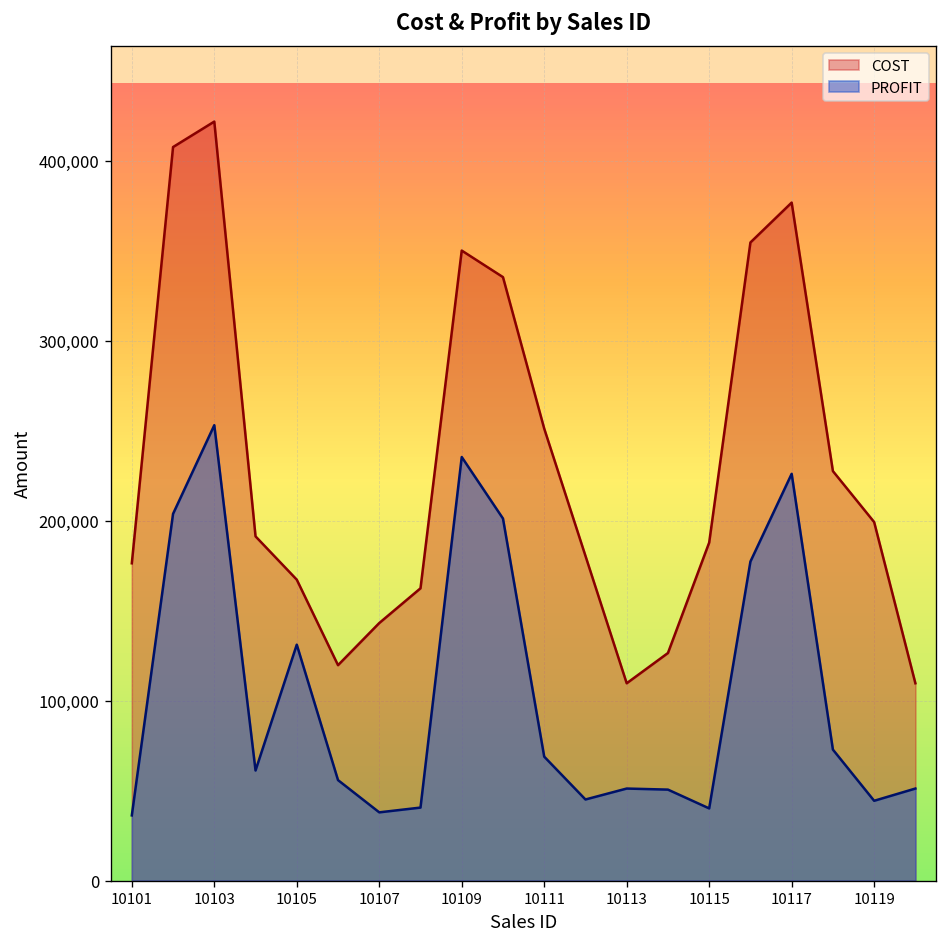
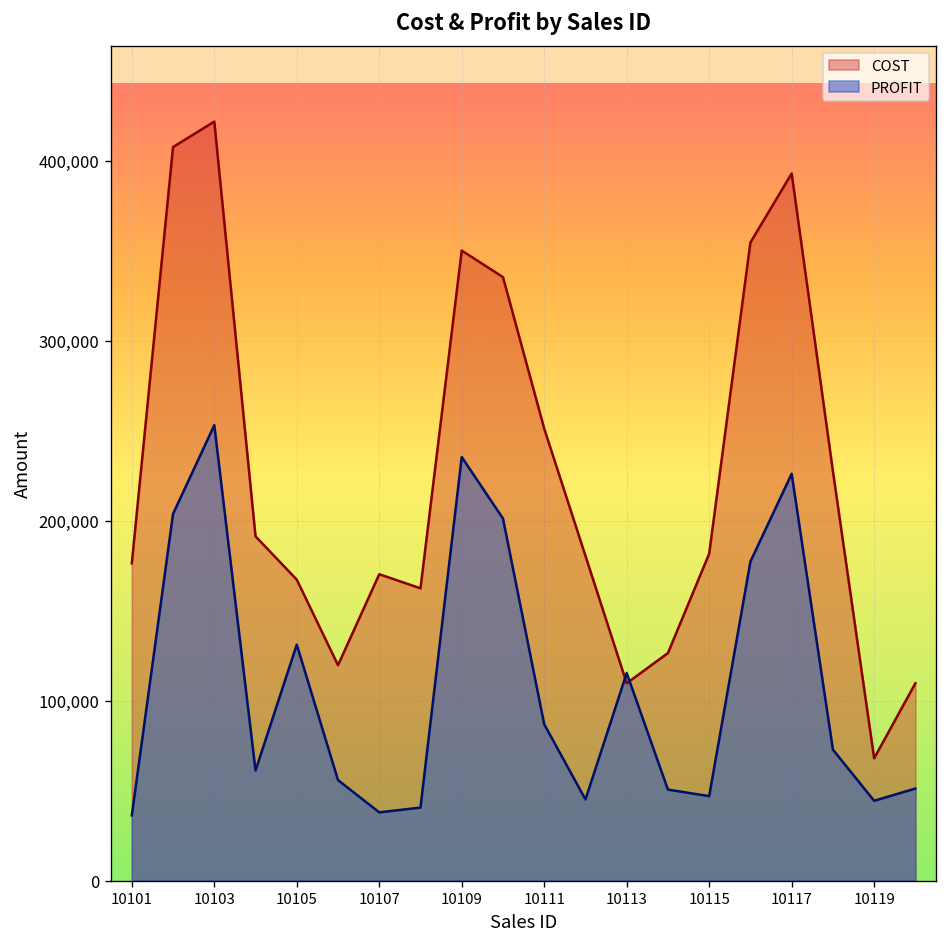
COST, 10107: 143,000 -> 170,000
PROFIT, 10111: 69,000 -> 87,000
PROFIT, 10113: 51,000 -> 115,000
COST, 10115: 188,000 -> 182,000
PROFIT, 10115: 40,000 -> 47,000
COST, 10117: 377,000 -> 393,000
COST, 10119: 199,000 -> 68,000
